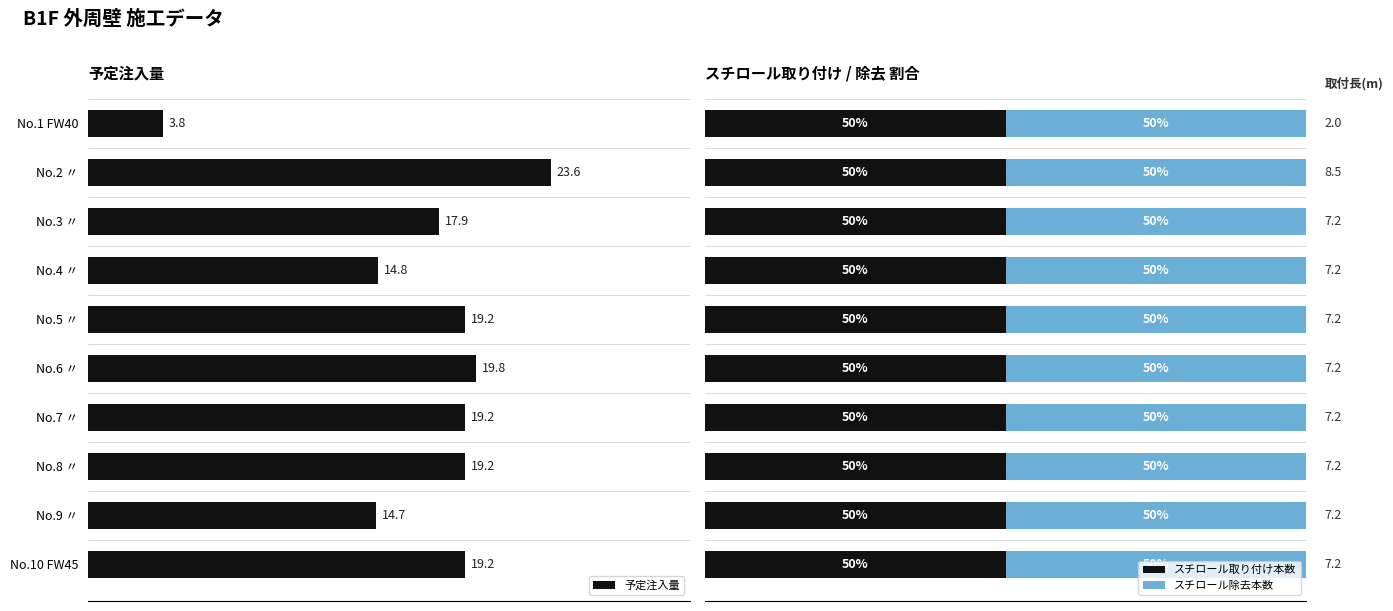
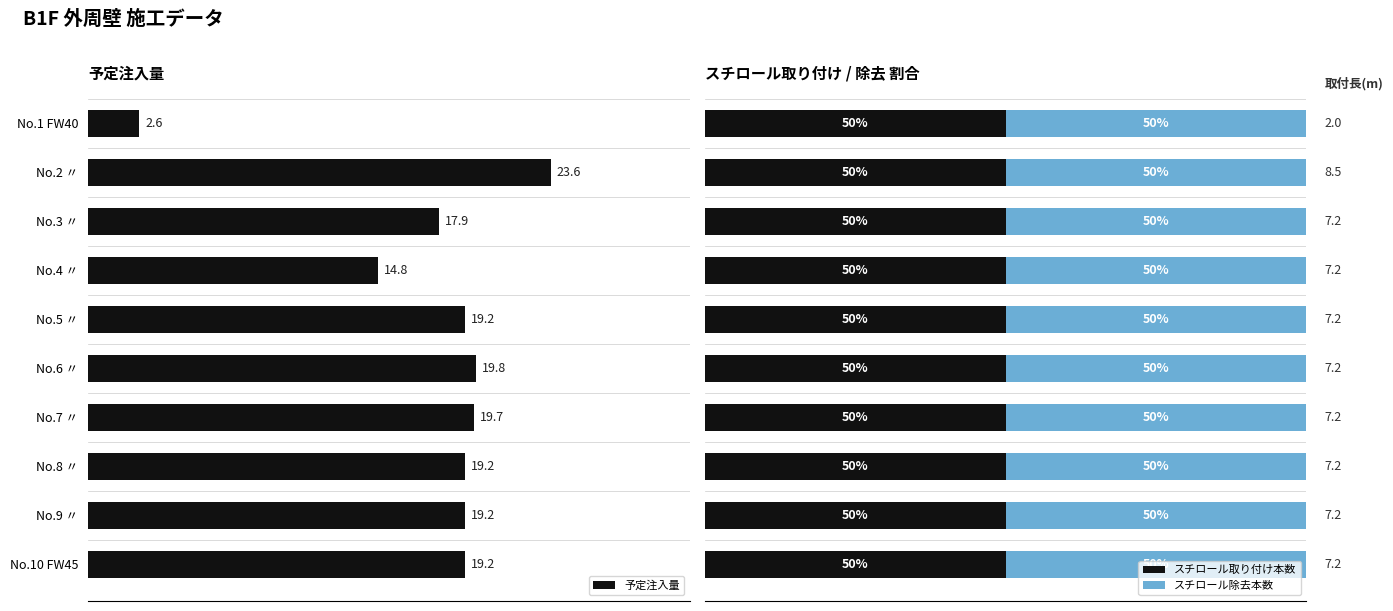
予定注入量, No.1 FW40: 3.8 -> 2.6
予定注入量, No.7 〃: 19.2 -> 19.7
予定注入量, No.9 〃: 14.7 -> 19.2
